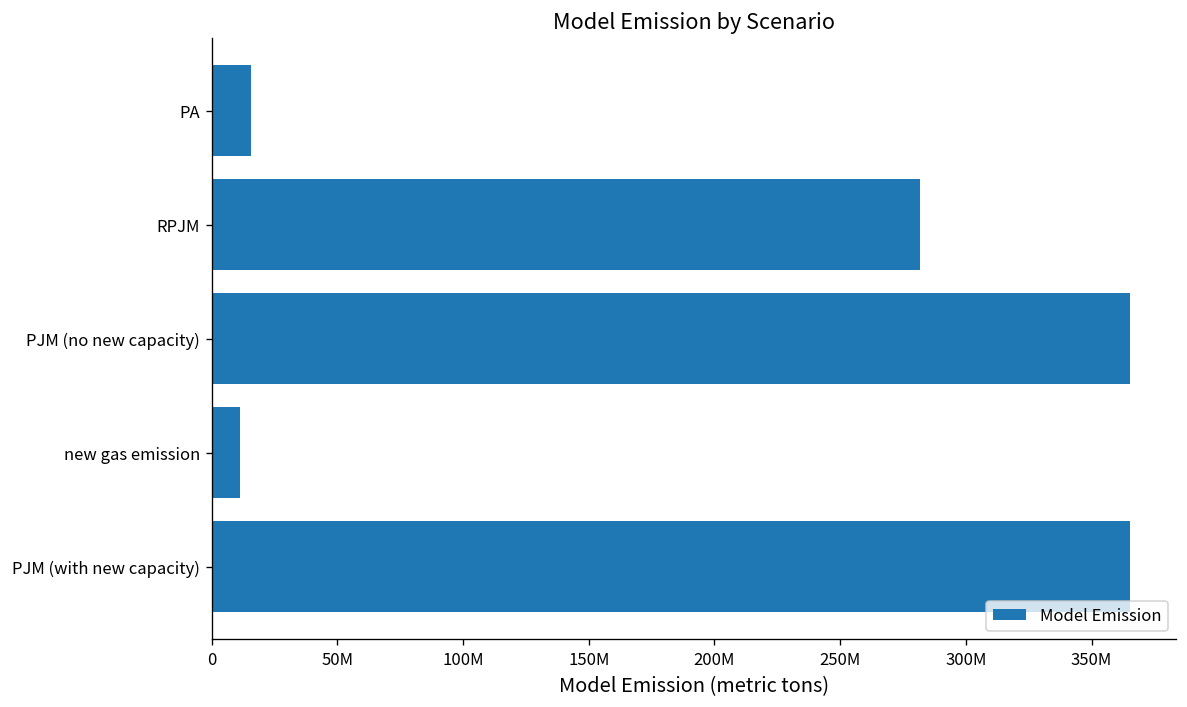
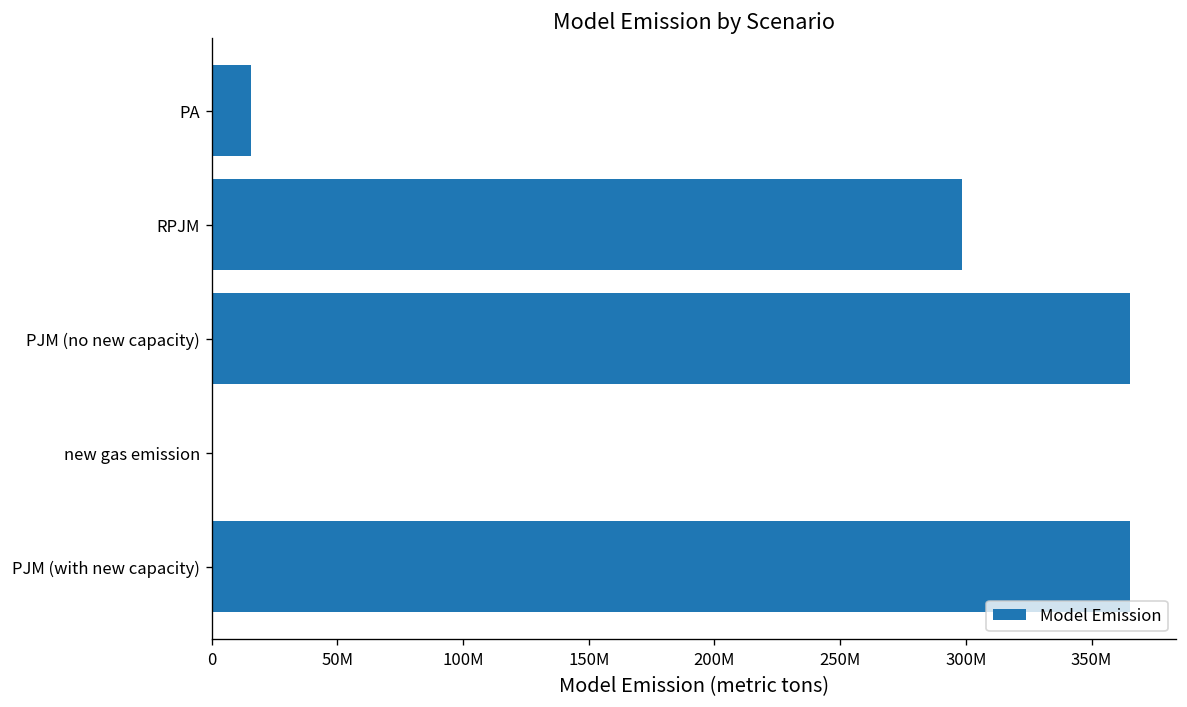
RPJM: 282000000 -> 298000000
new gas emission: 11000000 -> 0
